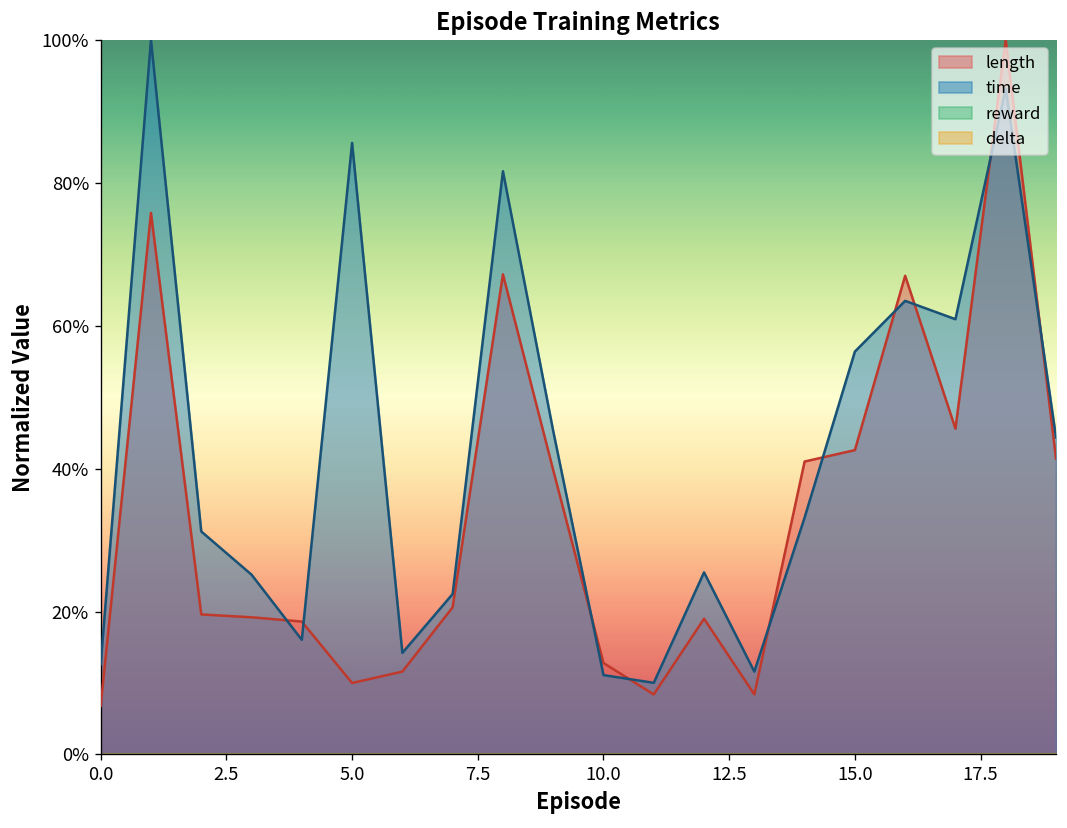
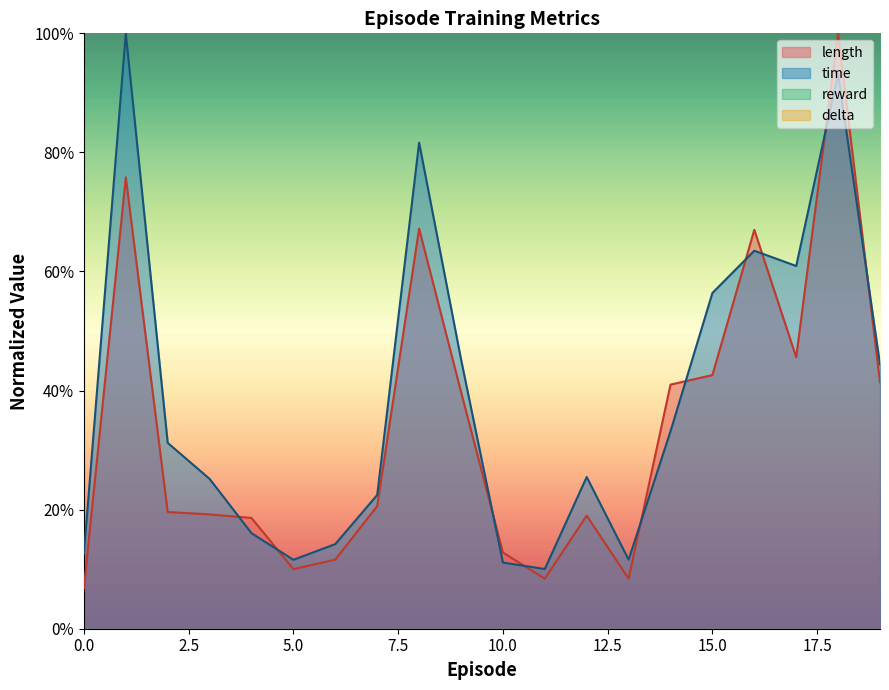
time, 5.0: 86% -> 12%
